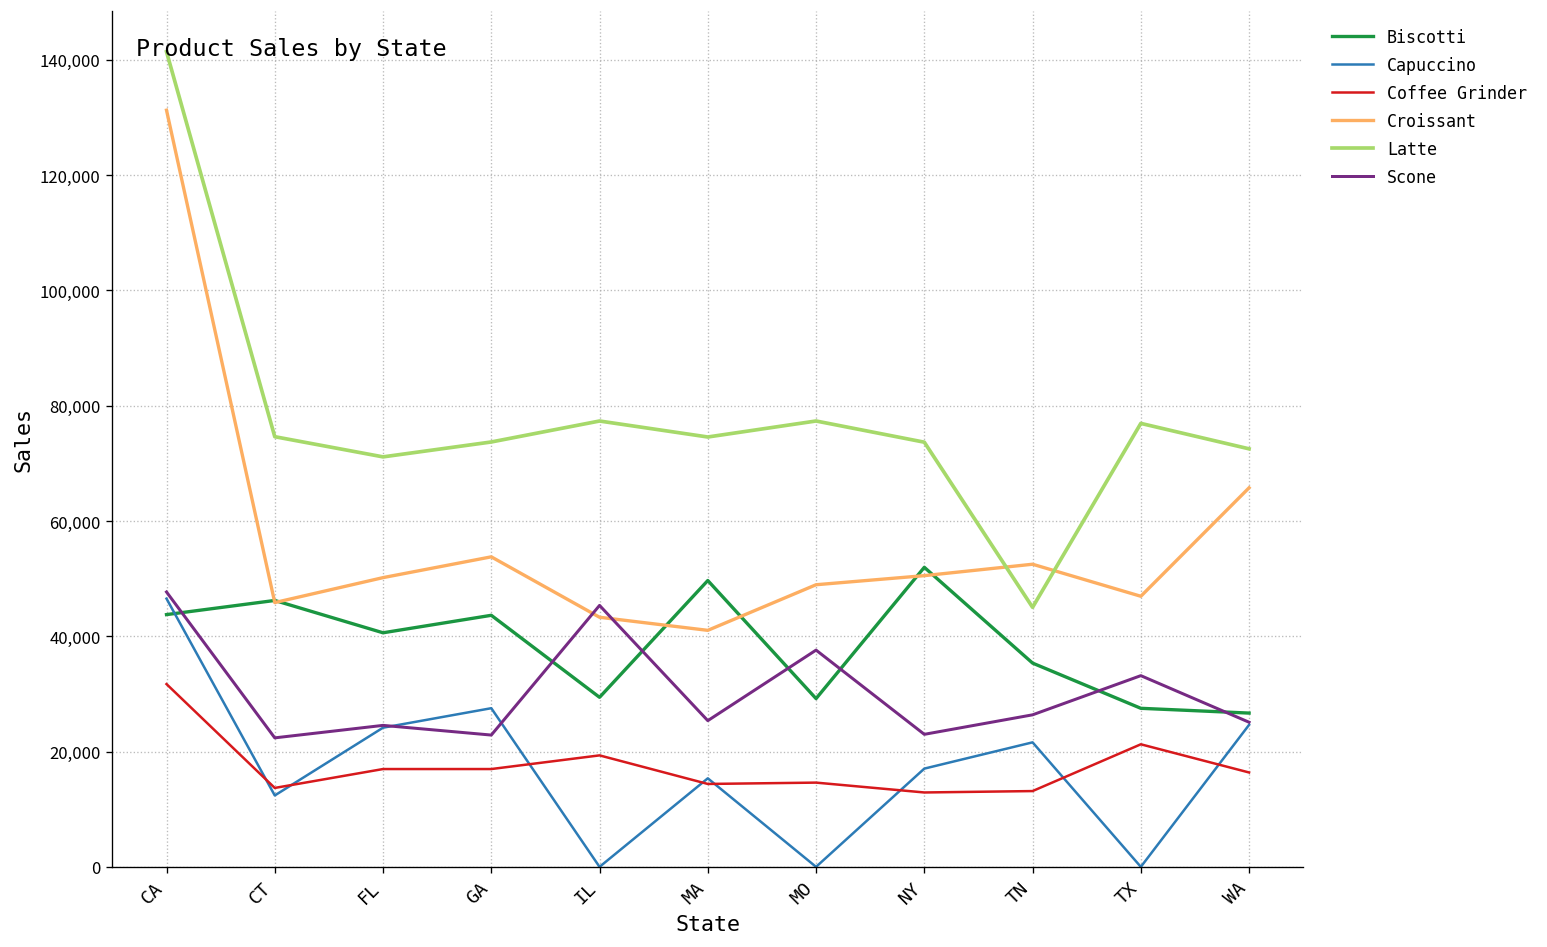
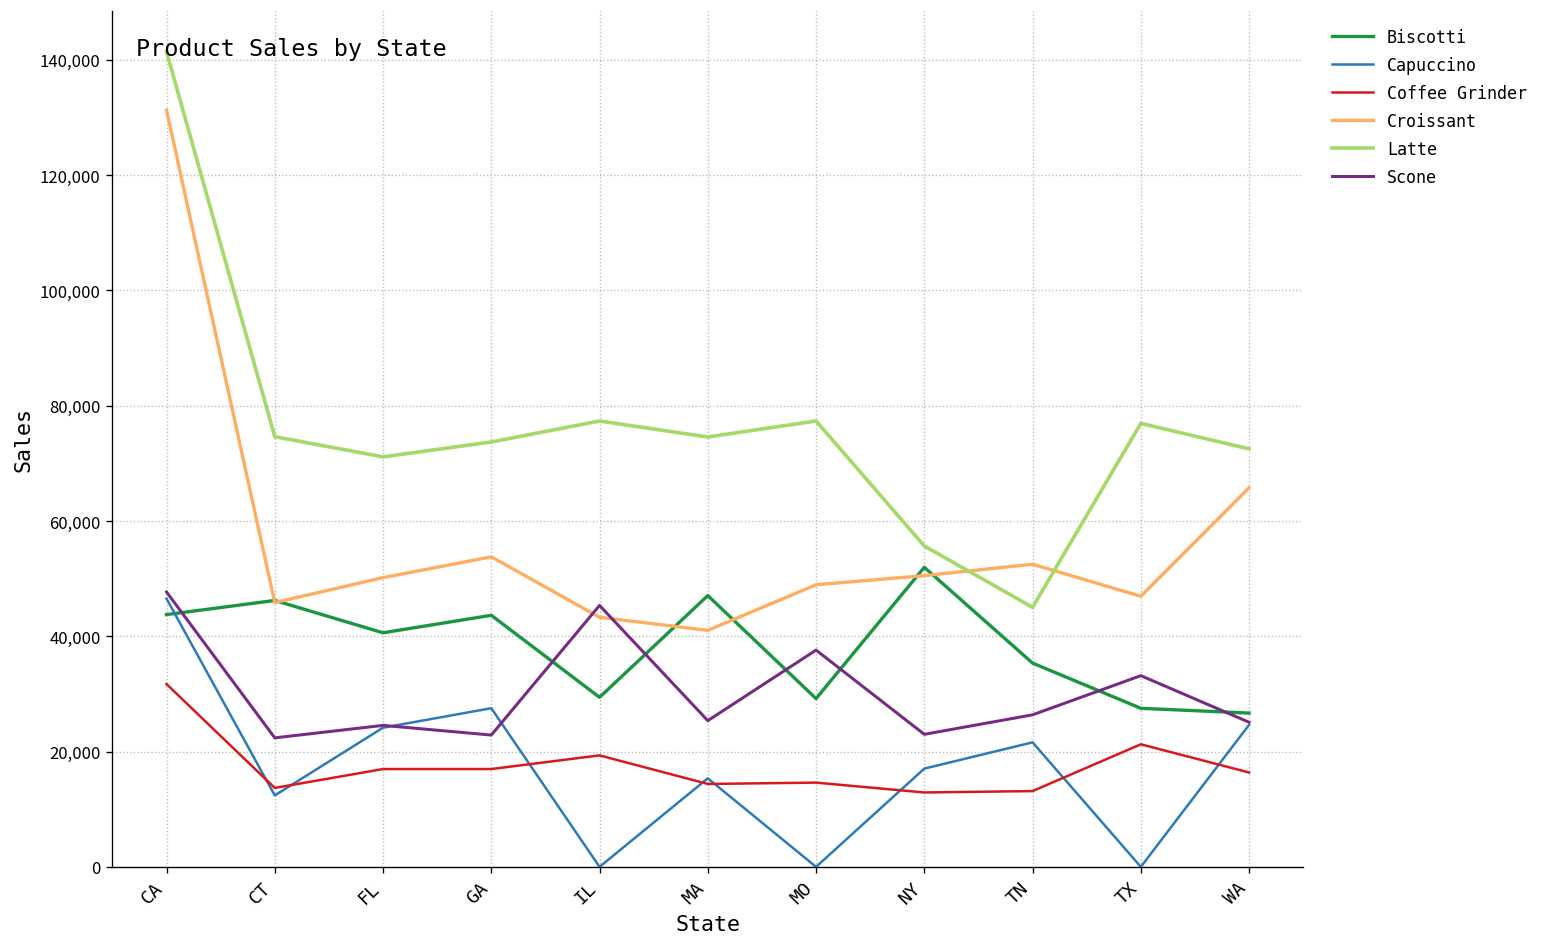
Biscotti, MA: 50,000 -> 47,000
Latte, NY: 74,000 -> 56,000
